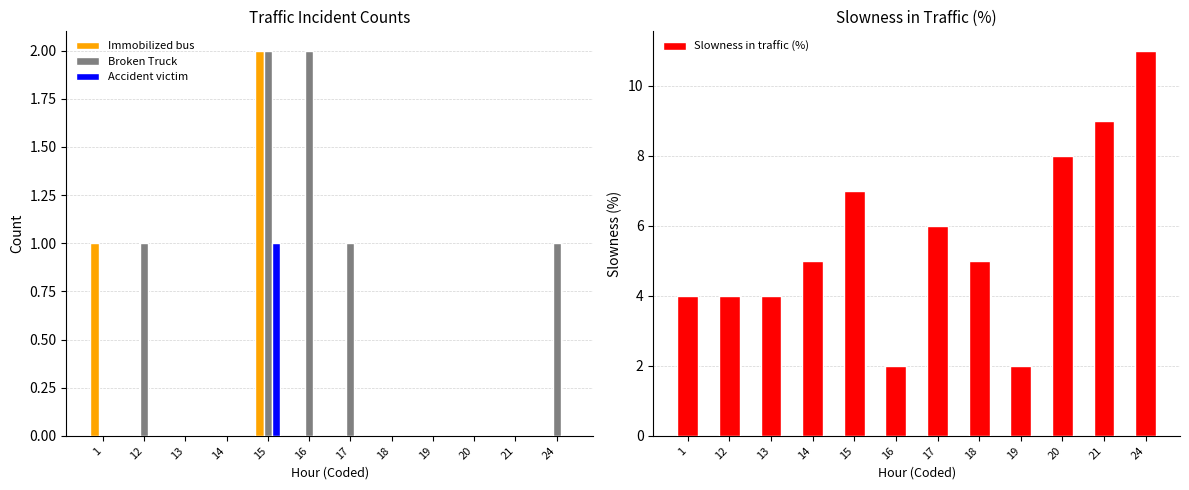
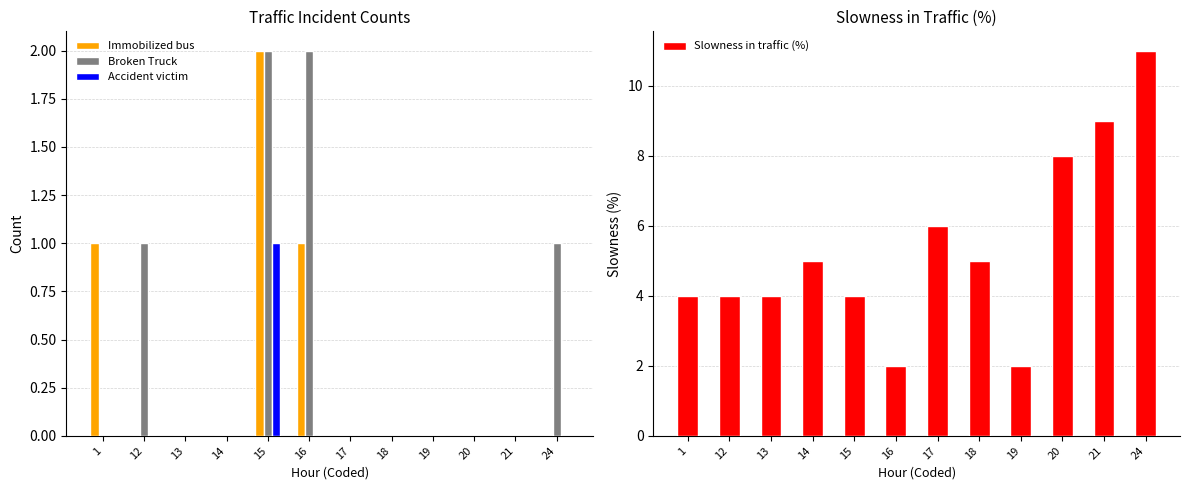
Traffic Incident Counts, Immobilized bus, 16: 0 -> 1
Traffic Incident Counts, Broken Truck, 17: 1 -> 0
Slowness in Traffic (%), 15: 7 -> 4
